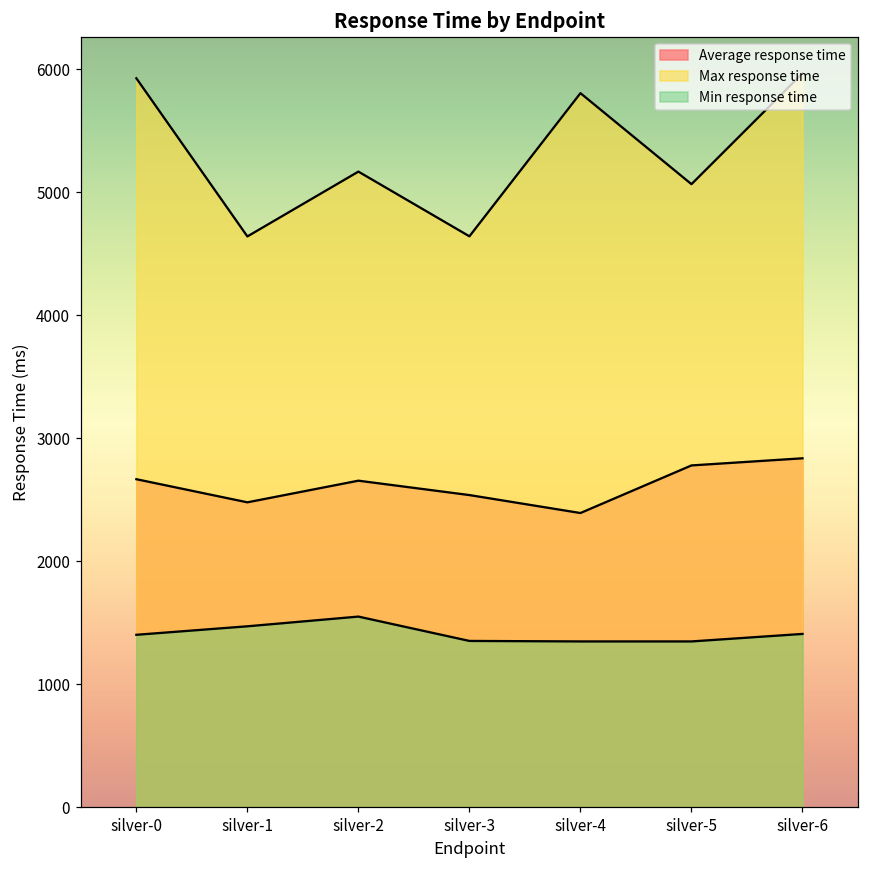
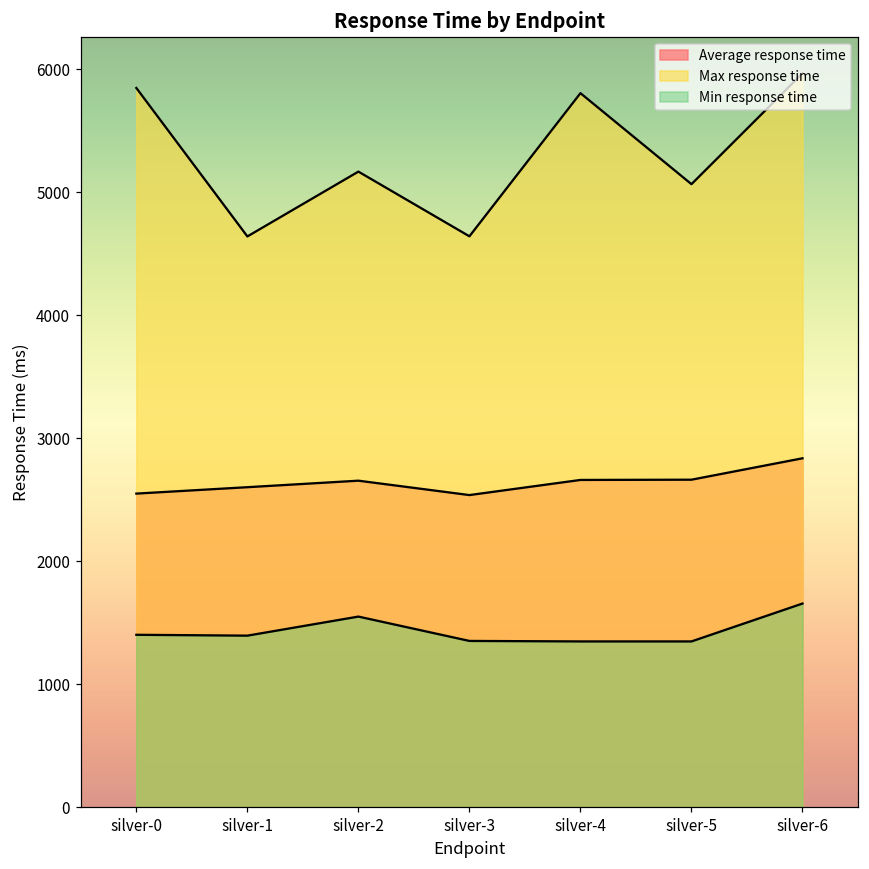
Average response time, silver-0: 2670 -> 2550
Max response time, silver-0: 5930 -> 5850
Average response time, silver-1: 2480 -> 2600
Min response time, silver-1: 1470 -> 1390
Average response time, silver-4: 2390 -> 2660
Average response time, silver-5: 2780 -> 2660
Min response time, silver-6: 1410 -> 1660
